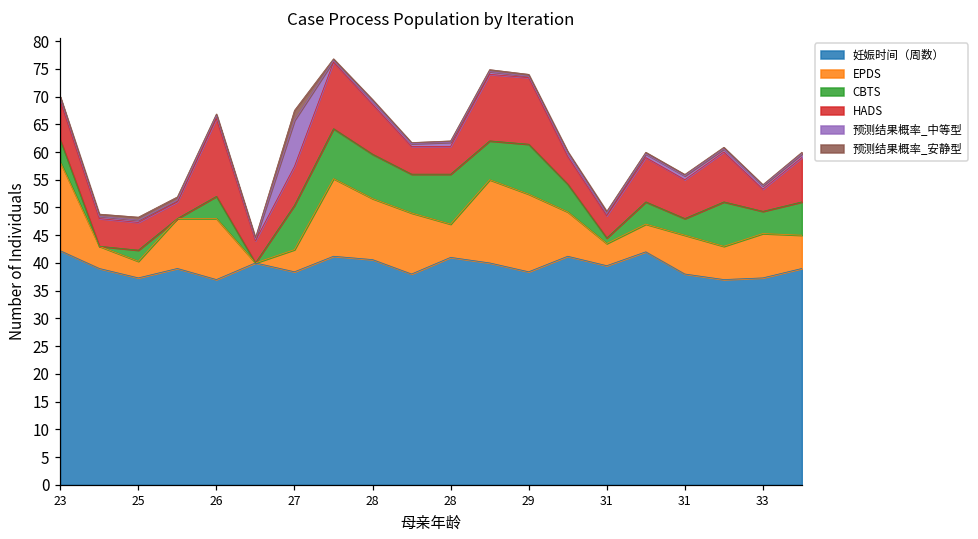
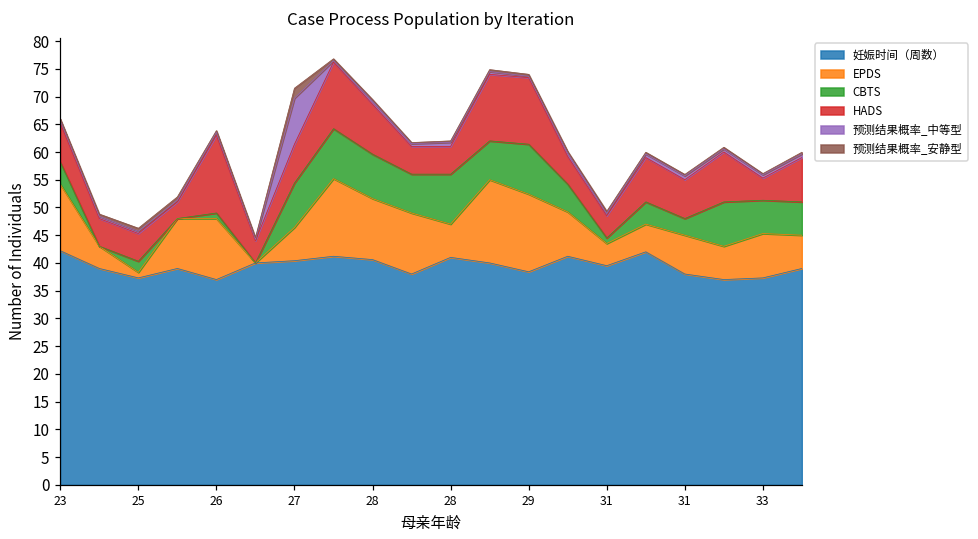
EPDS, 23: 16 -> 12
EPDS, 25: 3 -> 1
CBTS, 26: 4 -> 1
妊娠时间（周数）, 27: 38 -> 40
EPDS, 27: 4 -> 6
CBTS, 33: 4 -> 6
